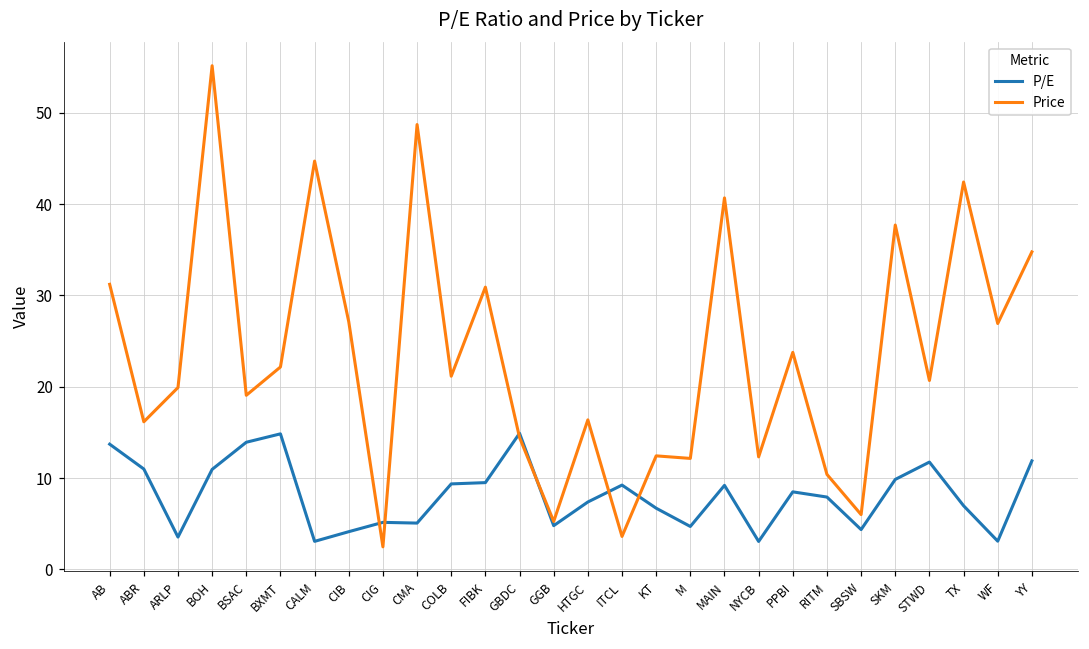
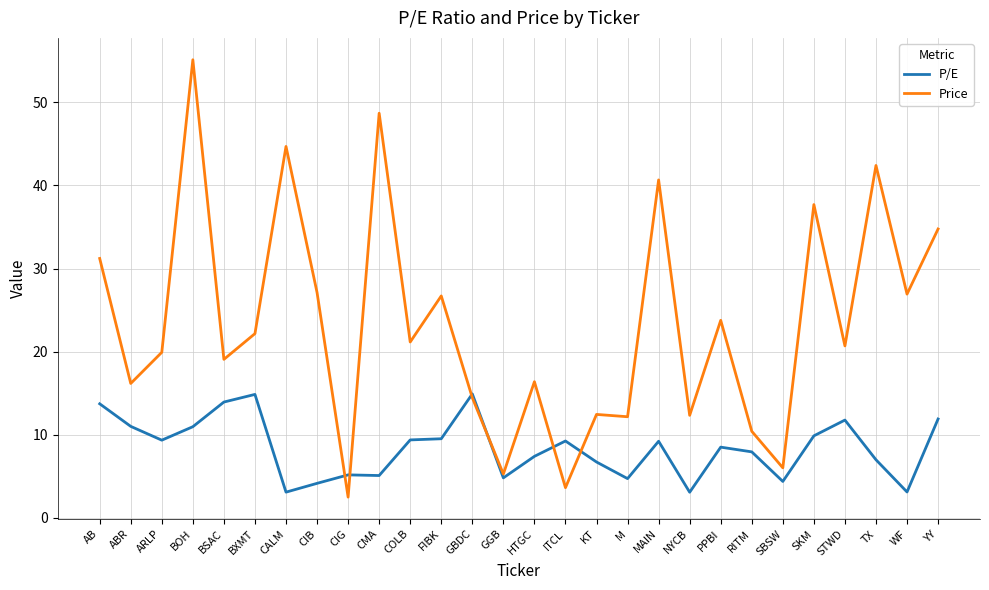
P/E, ARLP: 4 -> 9
Price, FIBK: 31 -> 27
